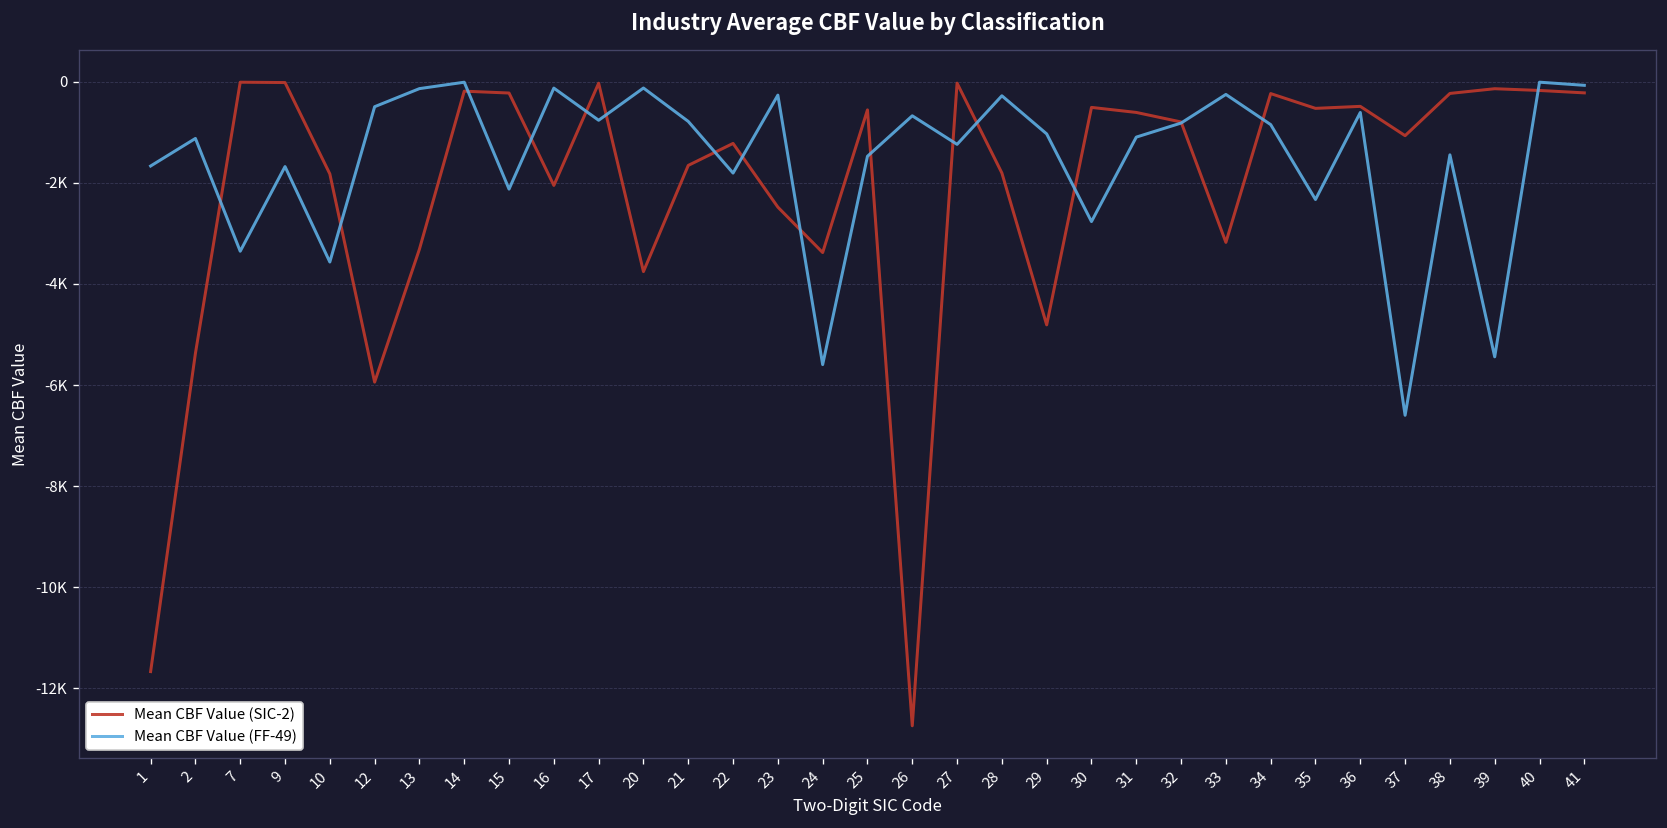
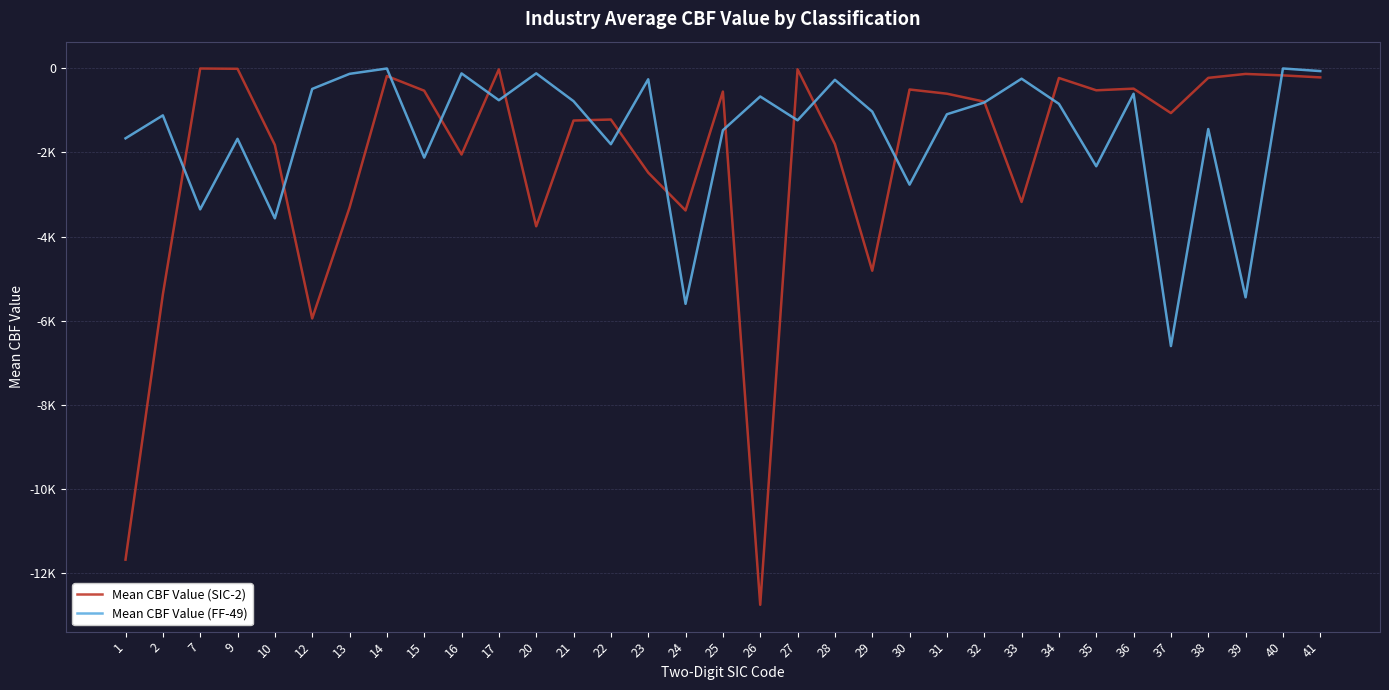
Mean CBF Value (SIC-2), 15: -200 -> -500
Mean CBF Value (SIC-2), 21: -1700 -> -1200
